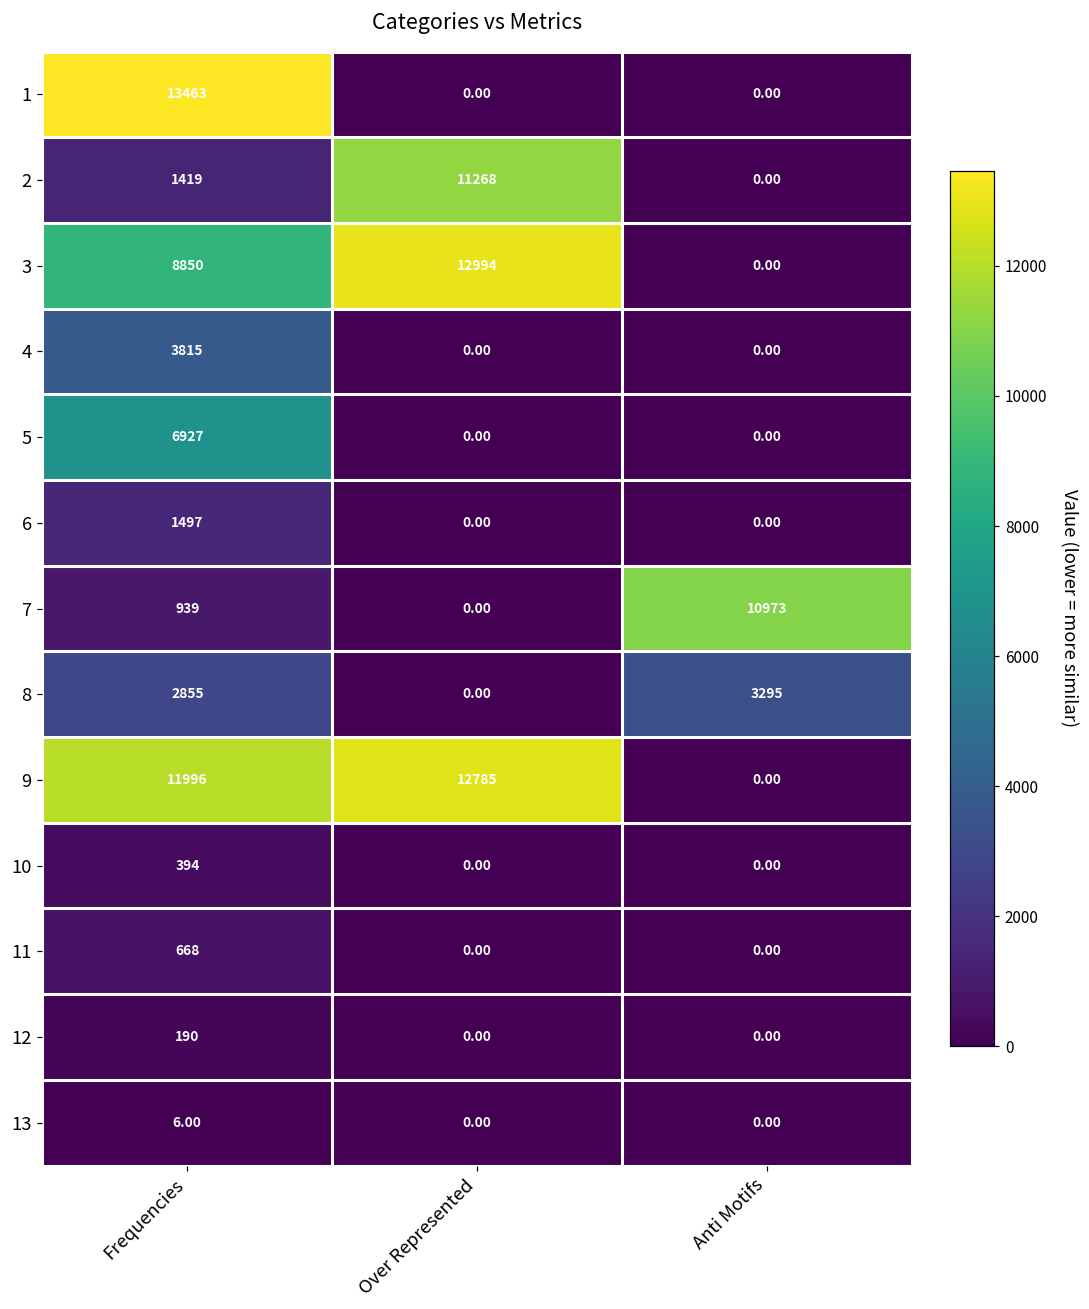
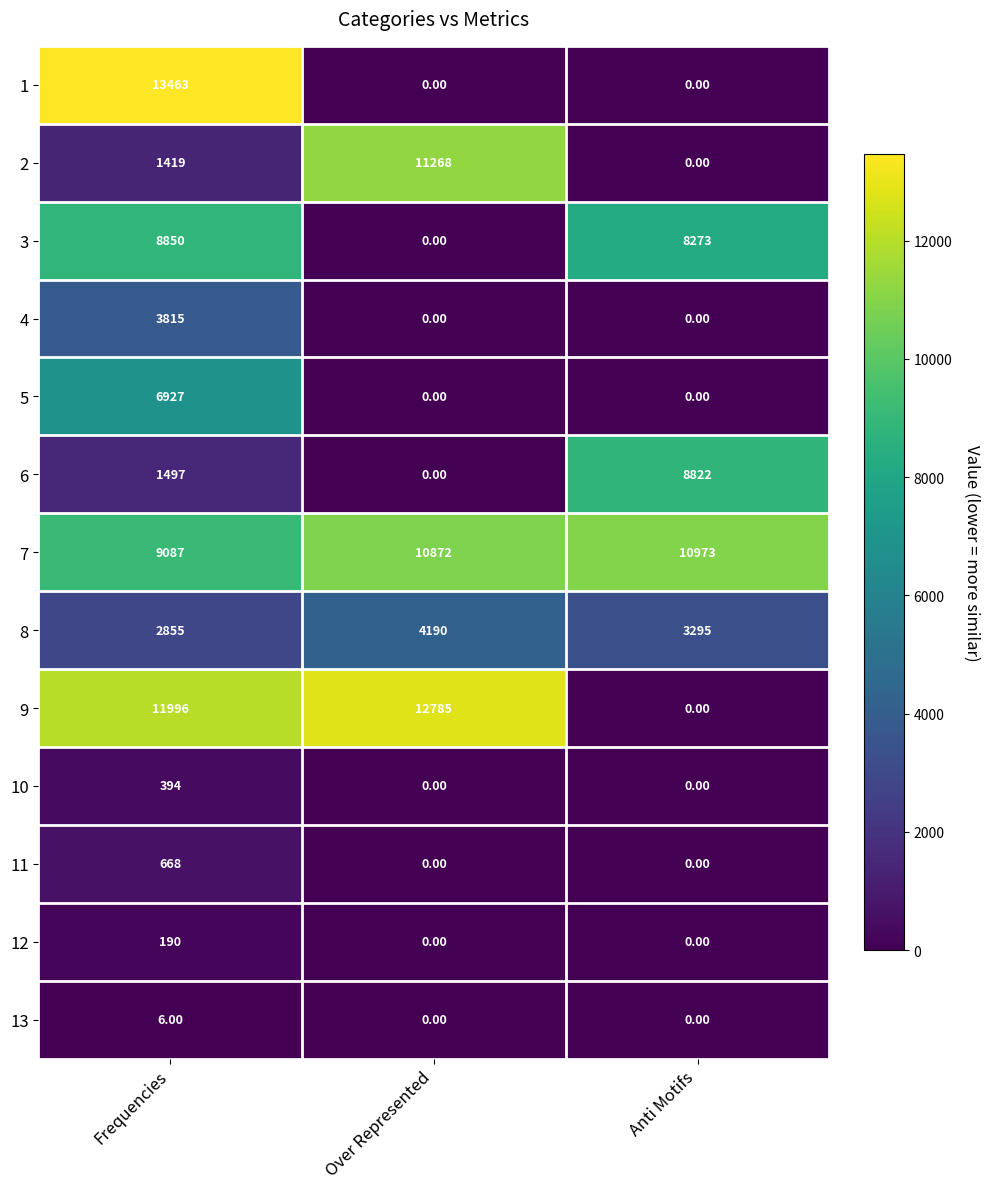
3, Over Represented: 12994 -> 0.00
3, Anti Motifs: 0.00 -> 8273
6, Anti Motifs: 0.00 -> 8822
7, Frequencies: 939 -> 9087
7, Over Represented: 0.00 -> 10872
8, Over Represented: 0.00 -> 4190
